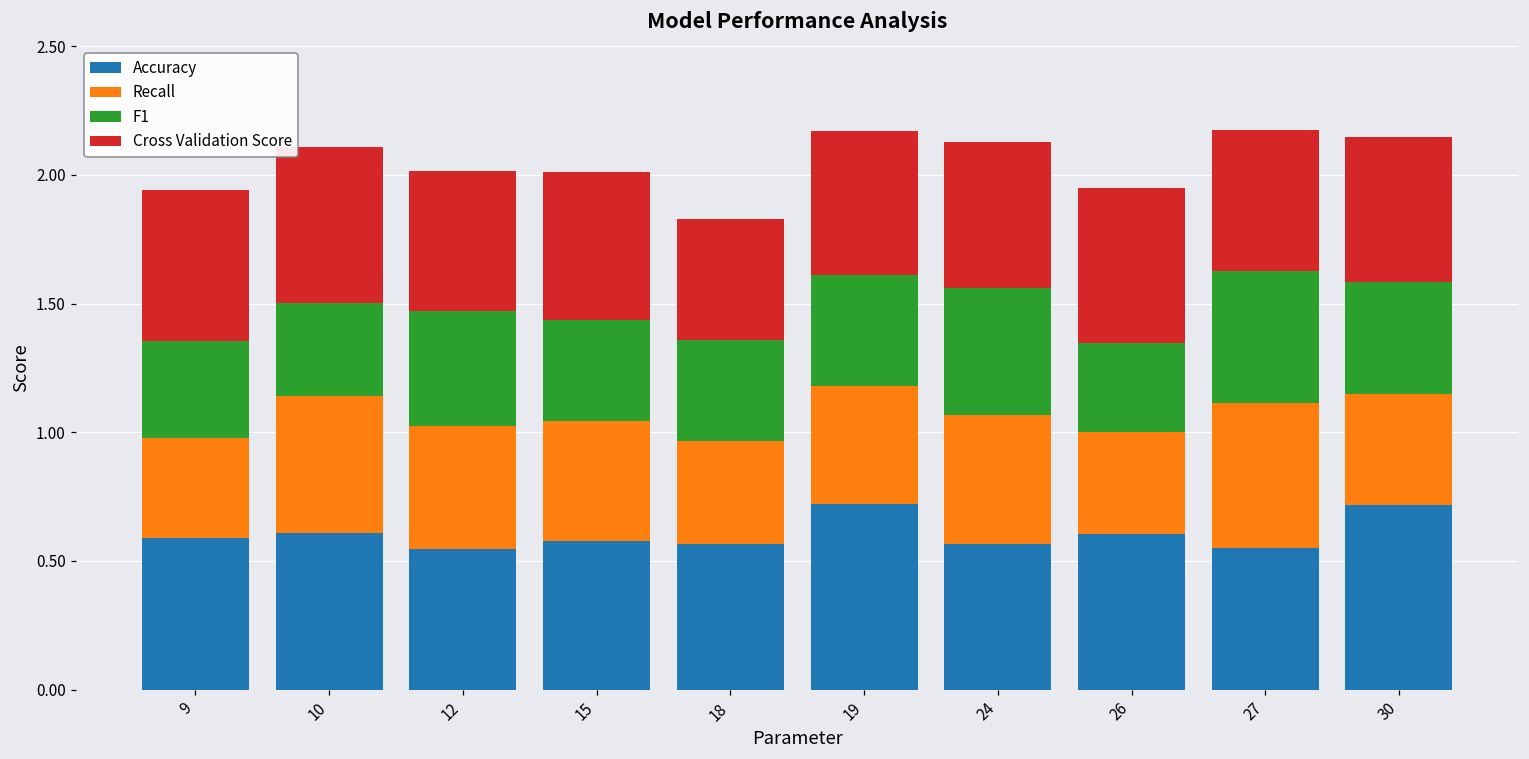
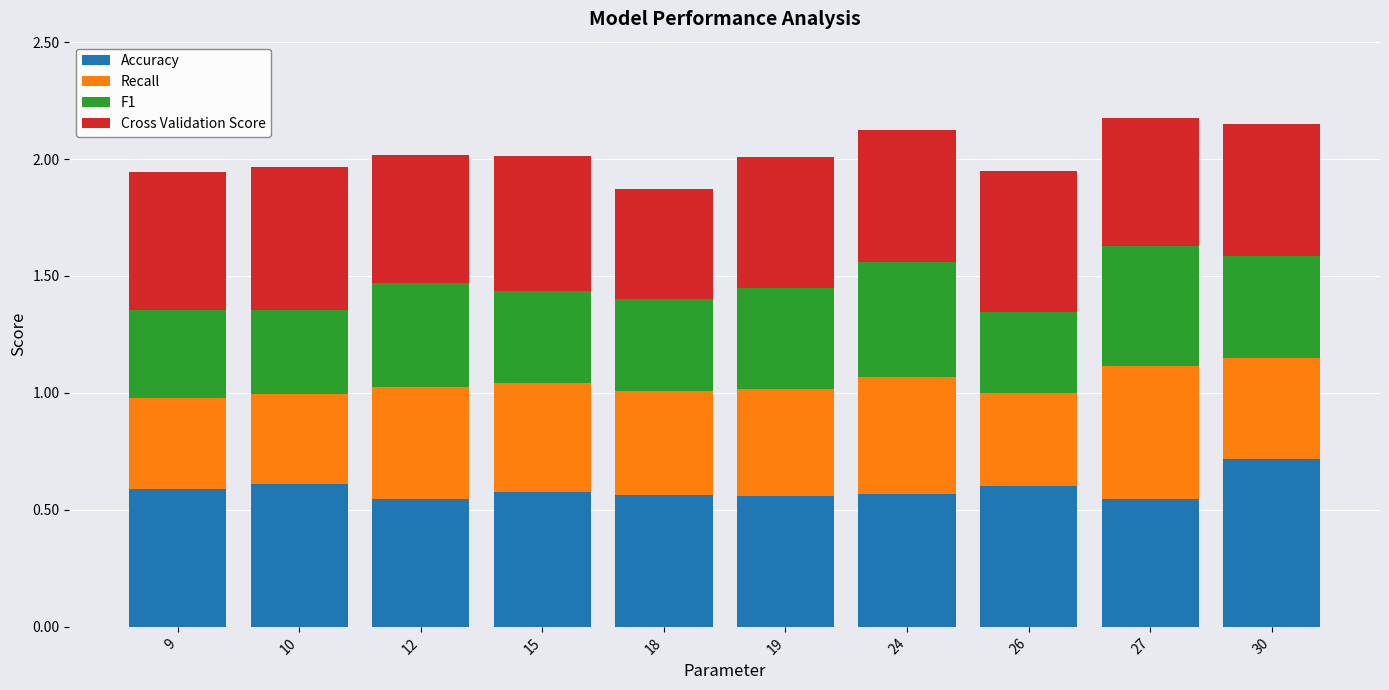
Recall, 10: 0.53 -> 0.39
Recall, 18: 0.40 -> 0.44
Accuracy, 19: 0.72 -> 0.56
